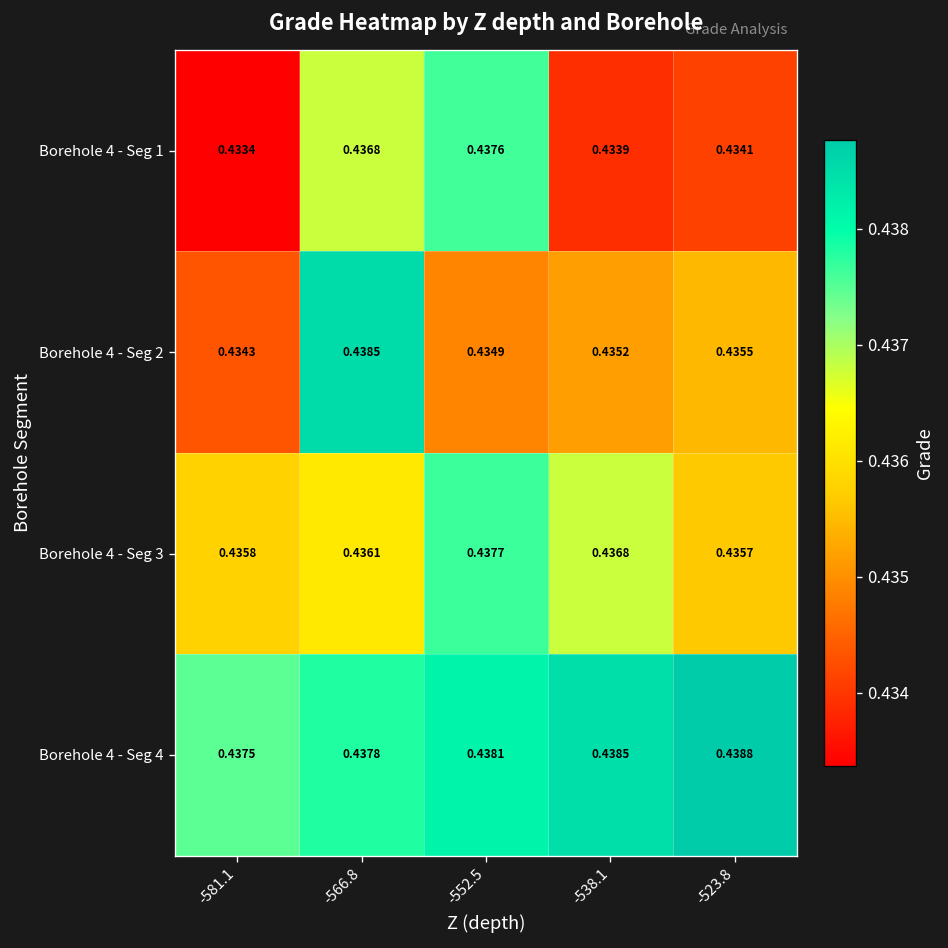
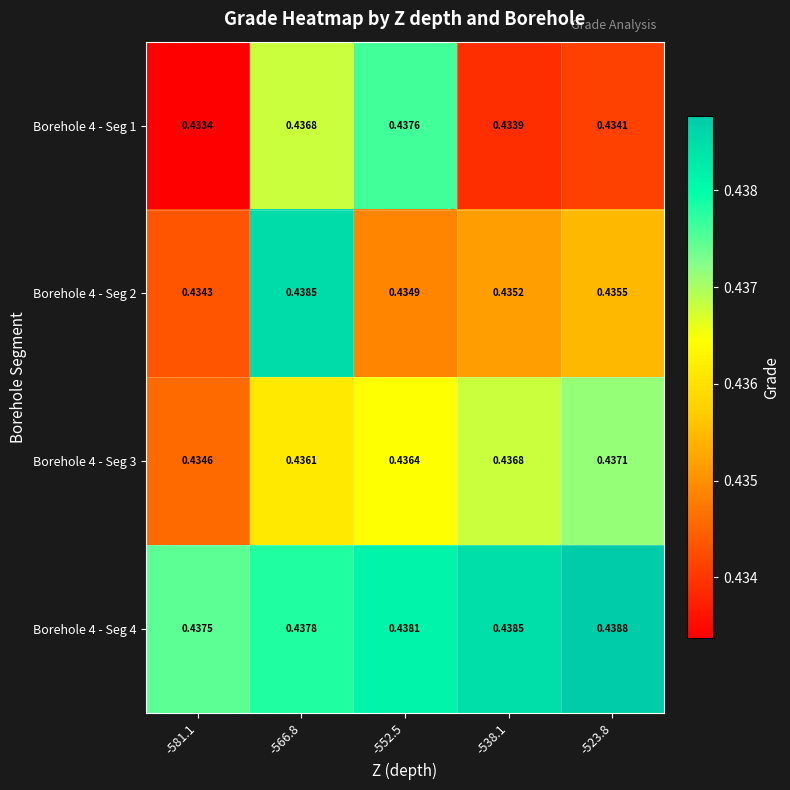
Borehole 4 - Seg 3, -581.1: 0.4358 -> 0.4346
Borehole 4 - Seg 3, -552.5: 0.4377 -> 0.4364
Borehole 4 - Seg 3, -523.8: 0.4357 -> 0.4371
